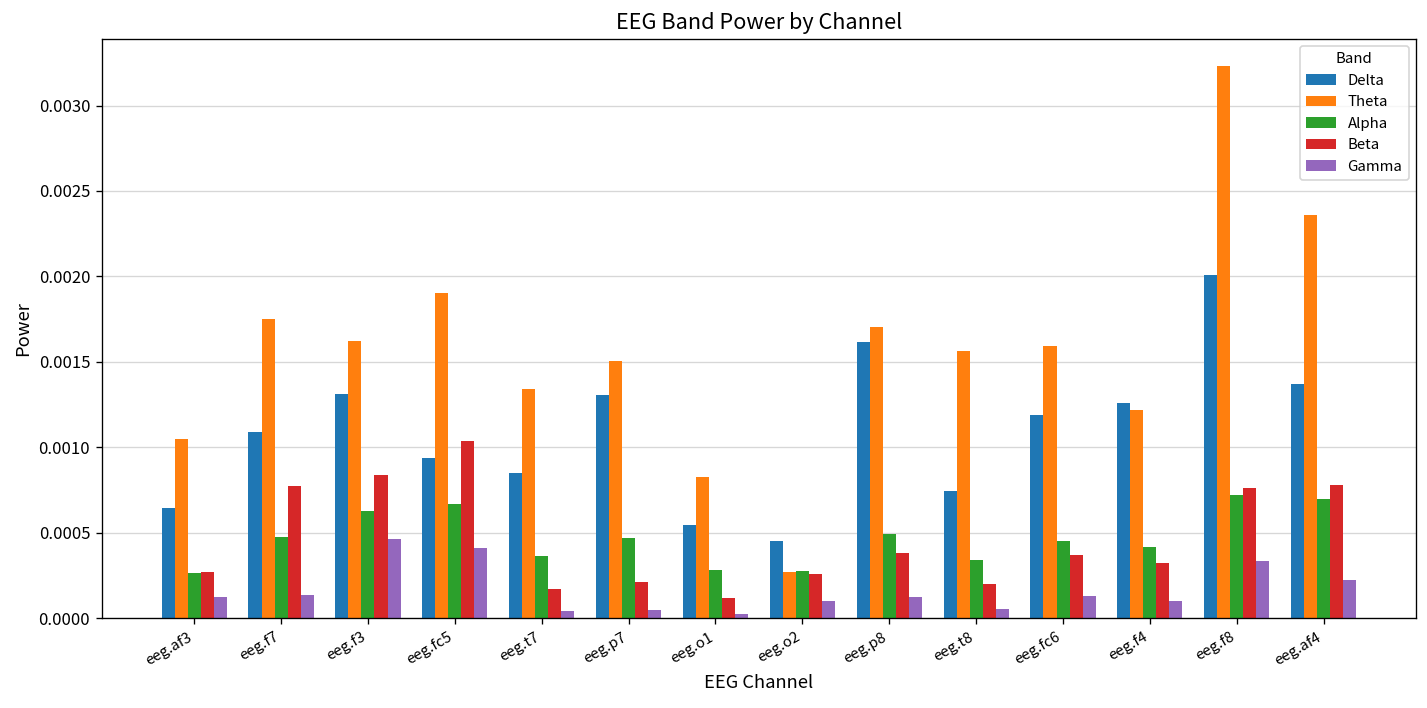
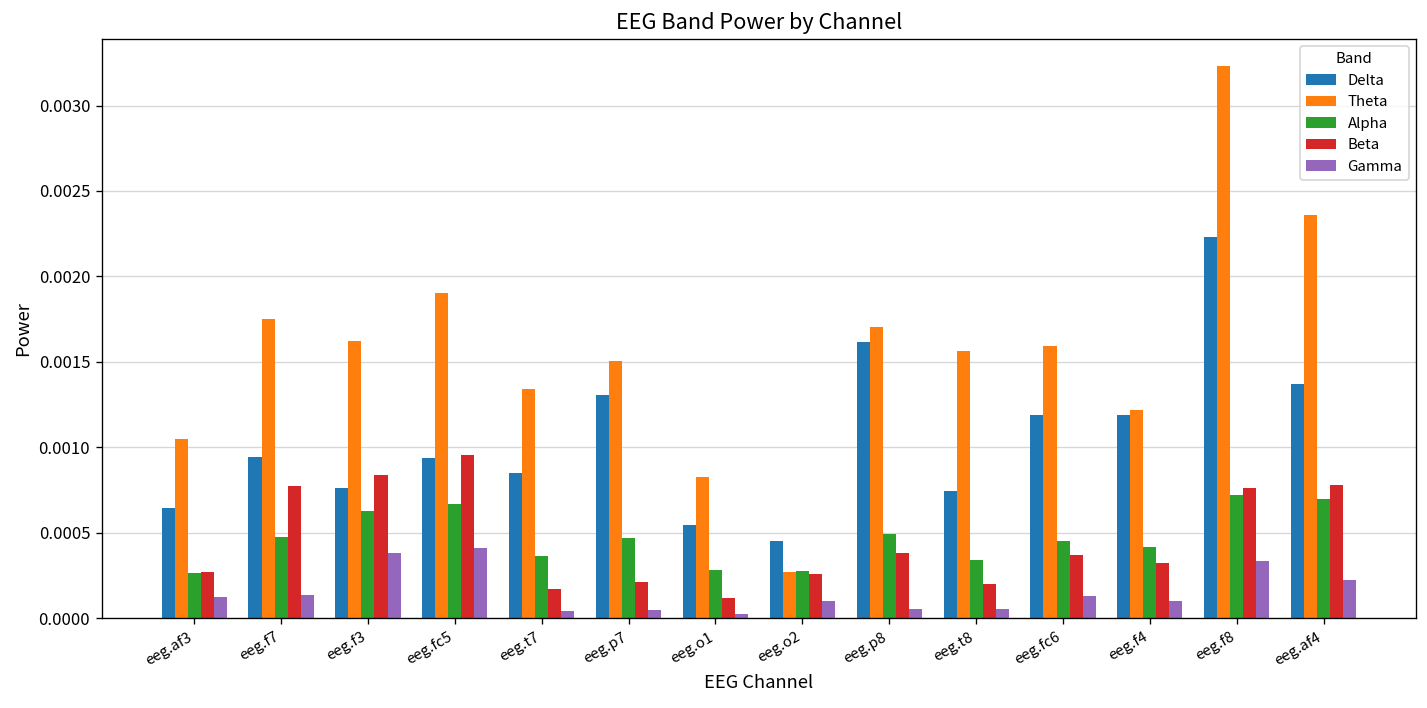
Delta, eeg.f7: 0.00109 -> 0.00094
Delta, eeg.f3: 0.00131 -> 0.00076
Gamma, eeg.f3: 0.00047 -> 0.00038
Beta, eeg.fc5: 0.00104 -> 0.00096
Gamma, eeg.p8: 0.00013 -> 0.00006
Delta, eeg.f4: 0.00126 -> 0.00119
Delta, eeg.f8: 0.00201 -> 0.00223
